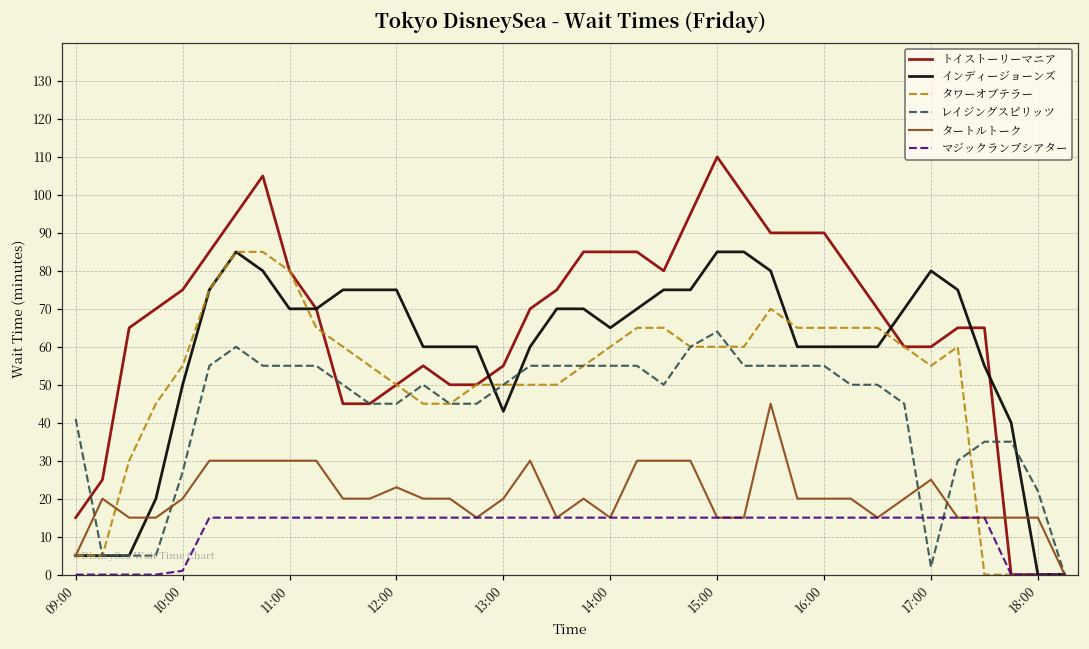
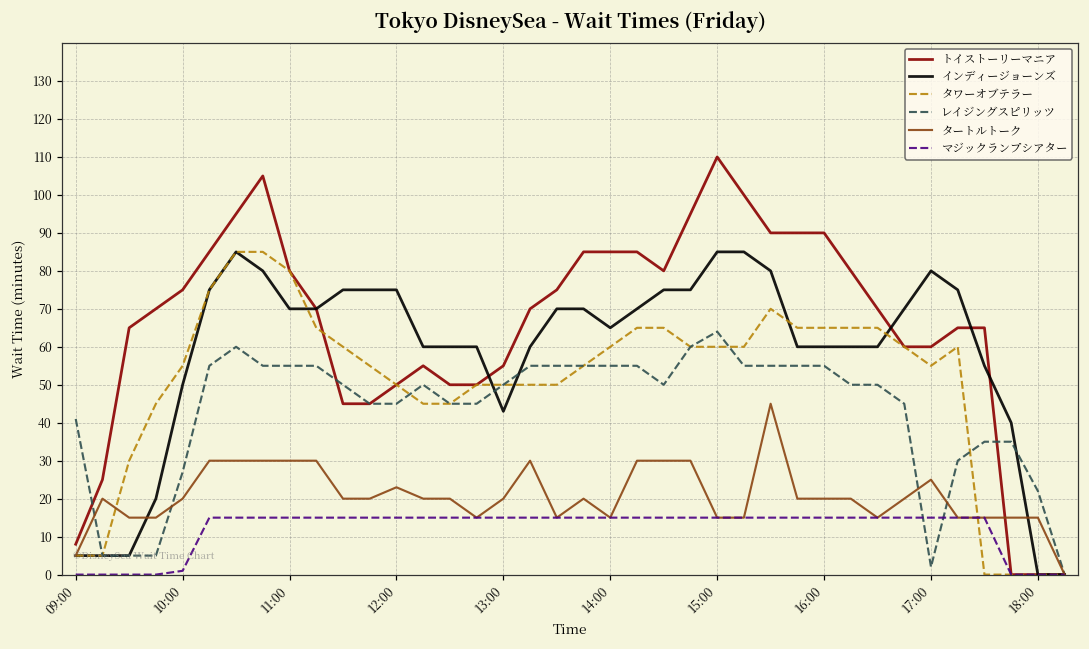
トイストーリーマニア, 09:00: 15 -> 8
